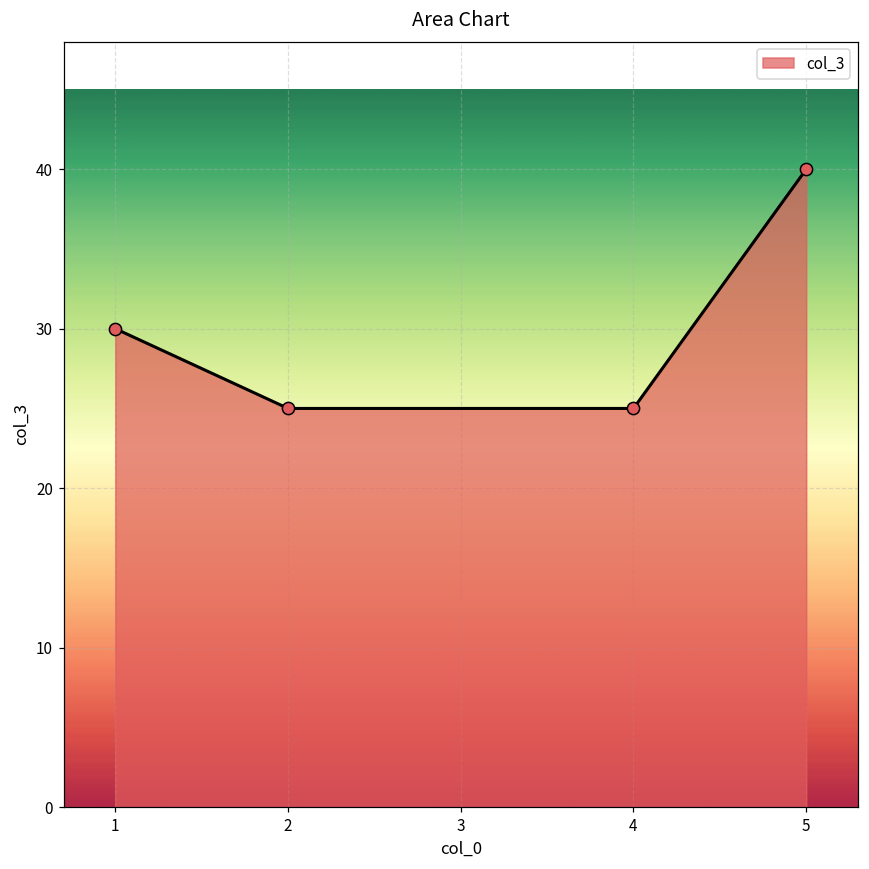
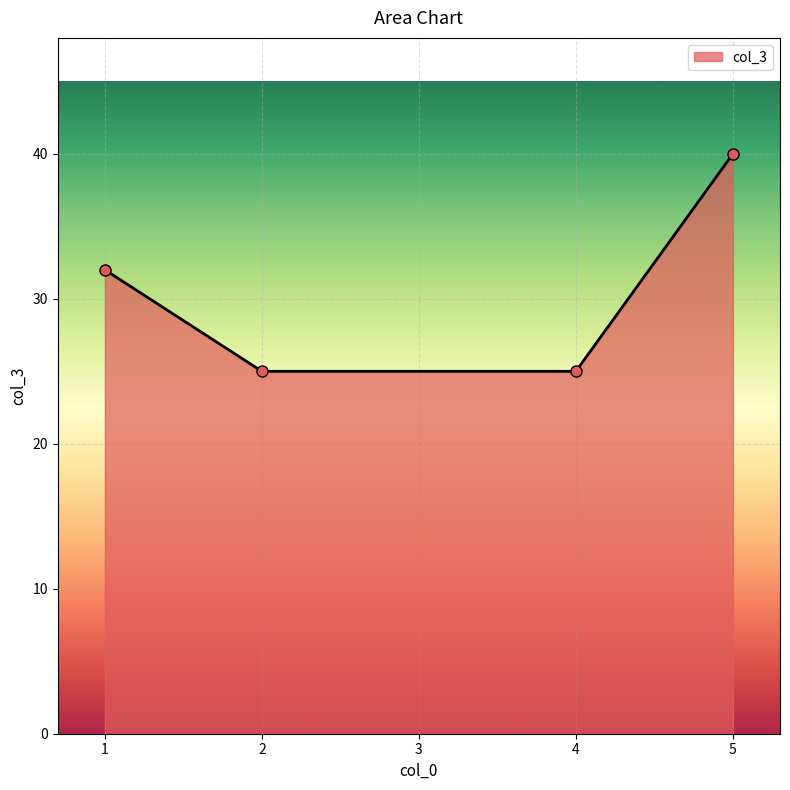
1: 30 -> 32
